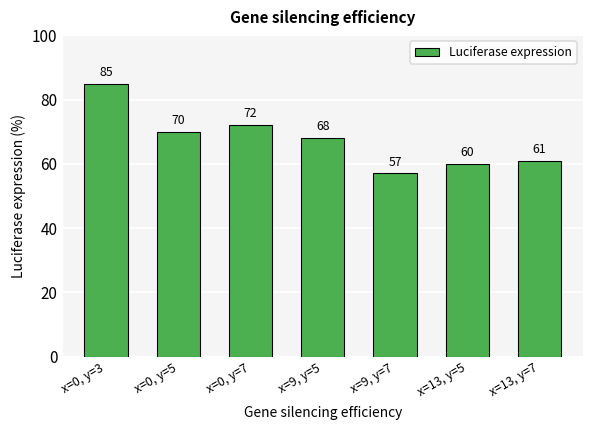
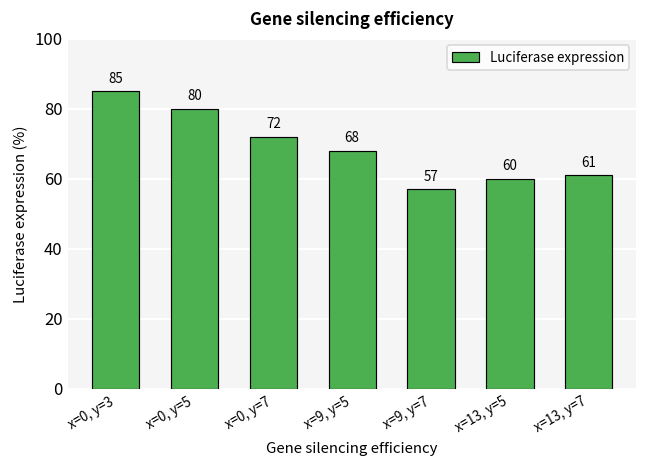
x=0, y=5: 70 -> 80
